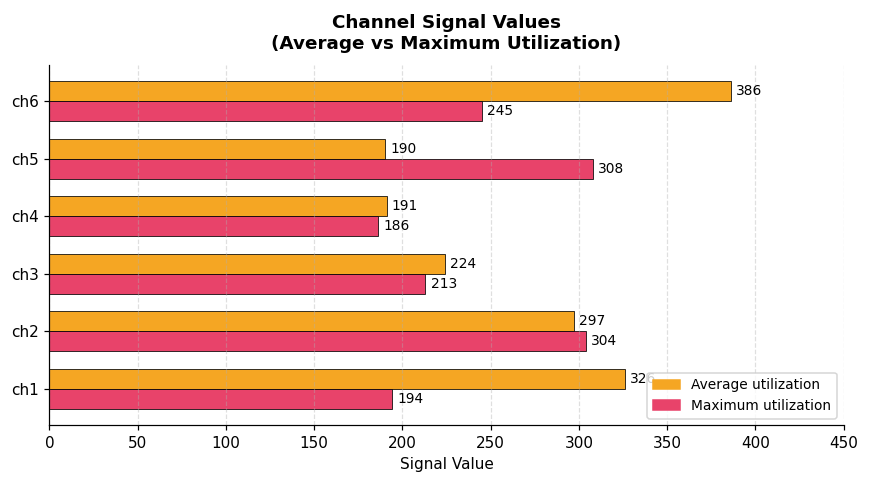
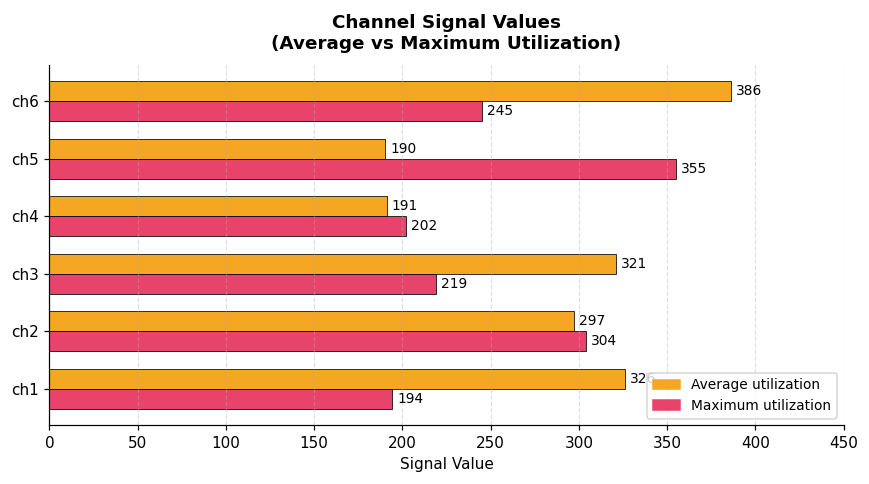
Maximum utilization, ch5: 308 -> 355
Maximum utilization, ch4: 186 -> 202
Average utilization, ch3: 224 -> 321
Maximum utilization, ch3: 213 -> 219
